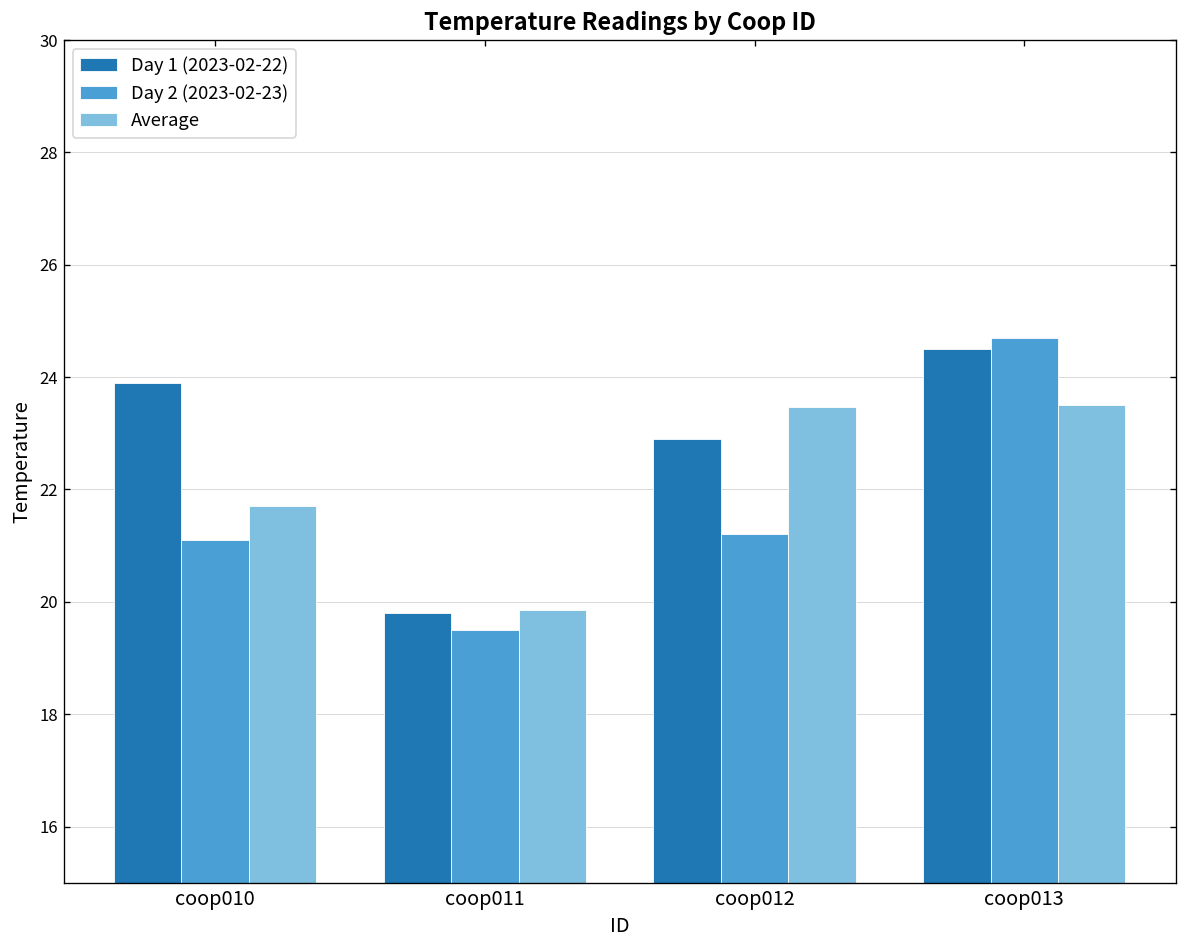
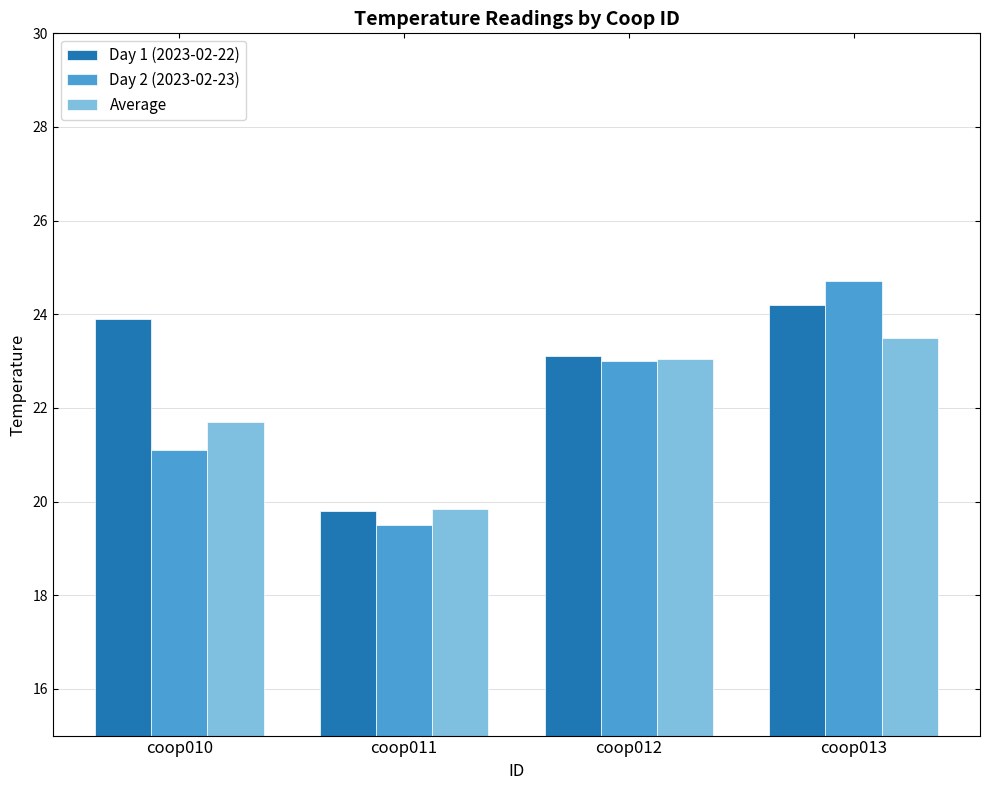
Day 1 (2023-02-22), coop012: 22.9 -> 23.1
Day 2 (2023-02-23), coop012: 21.2 -> 23.0
Average, coop012: 23.5 -> 23.1
Day 1 (2023-02-22), coop013: 24.5 -> 24.2
